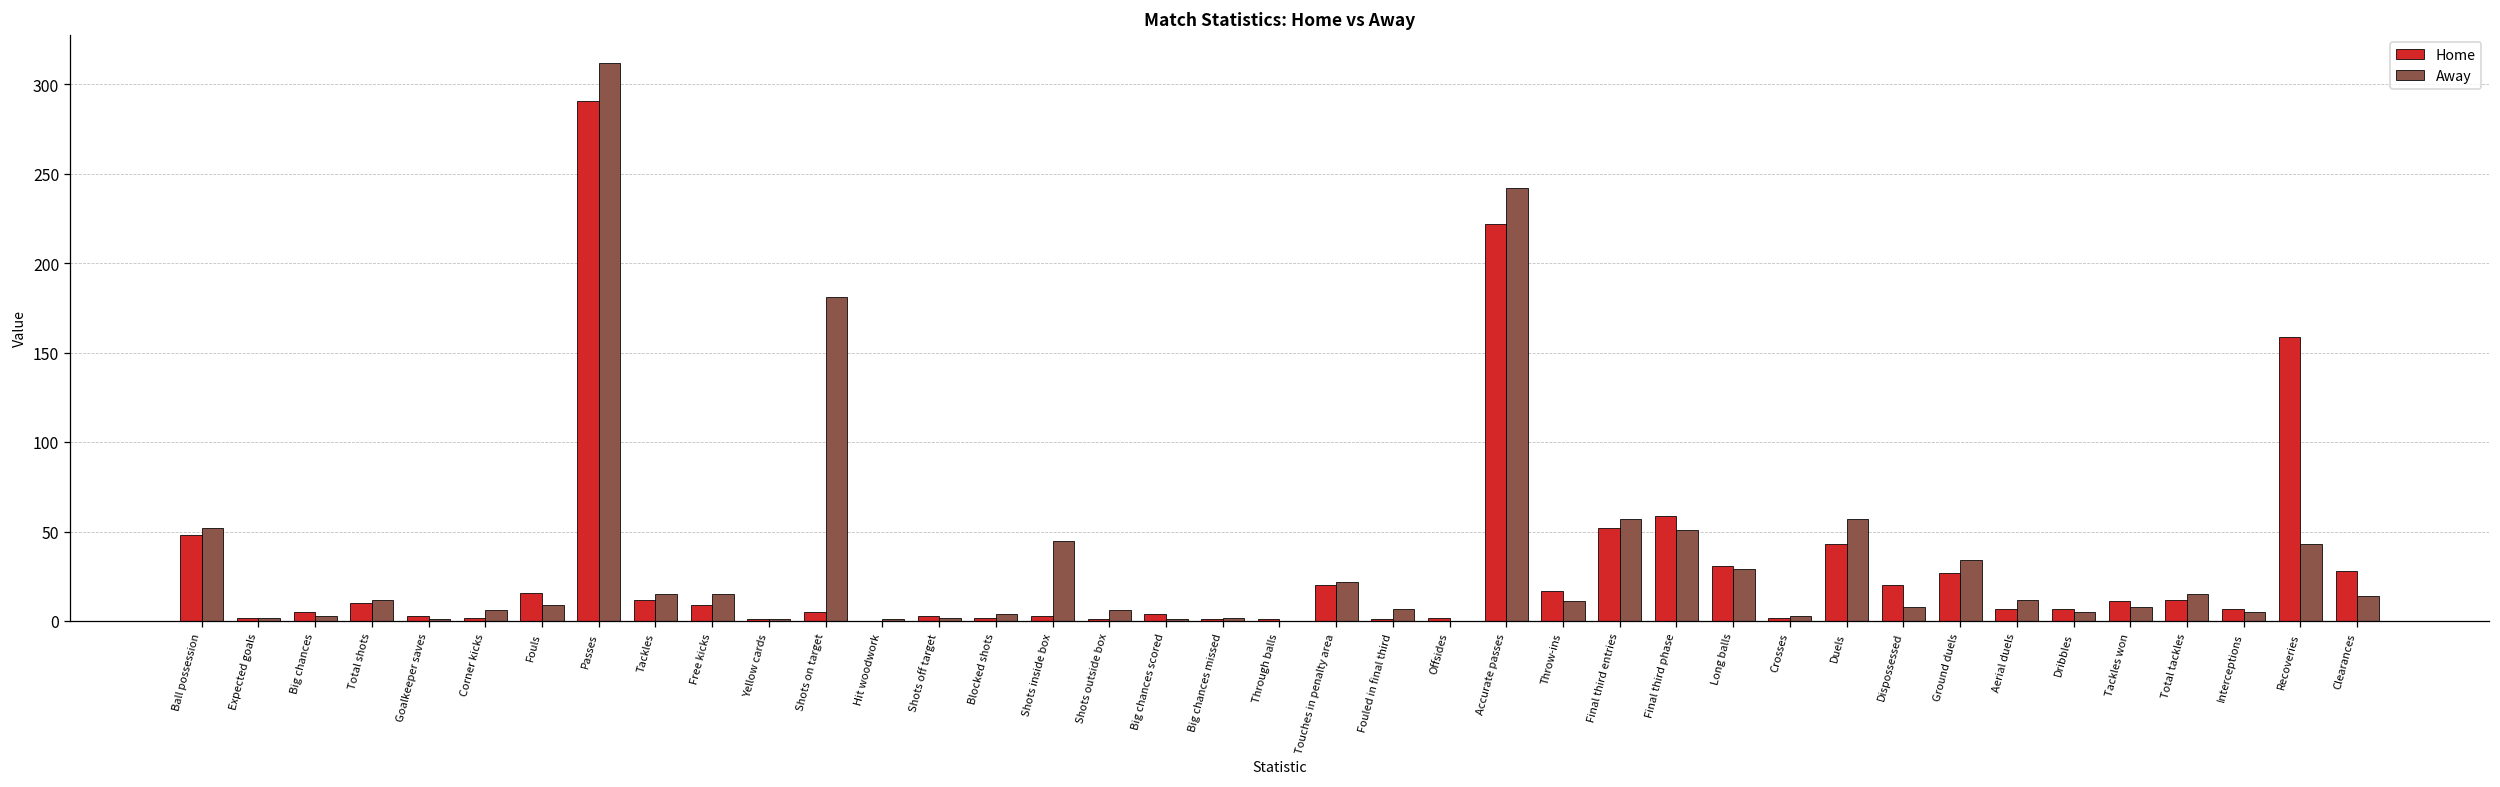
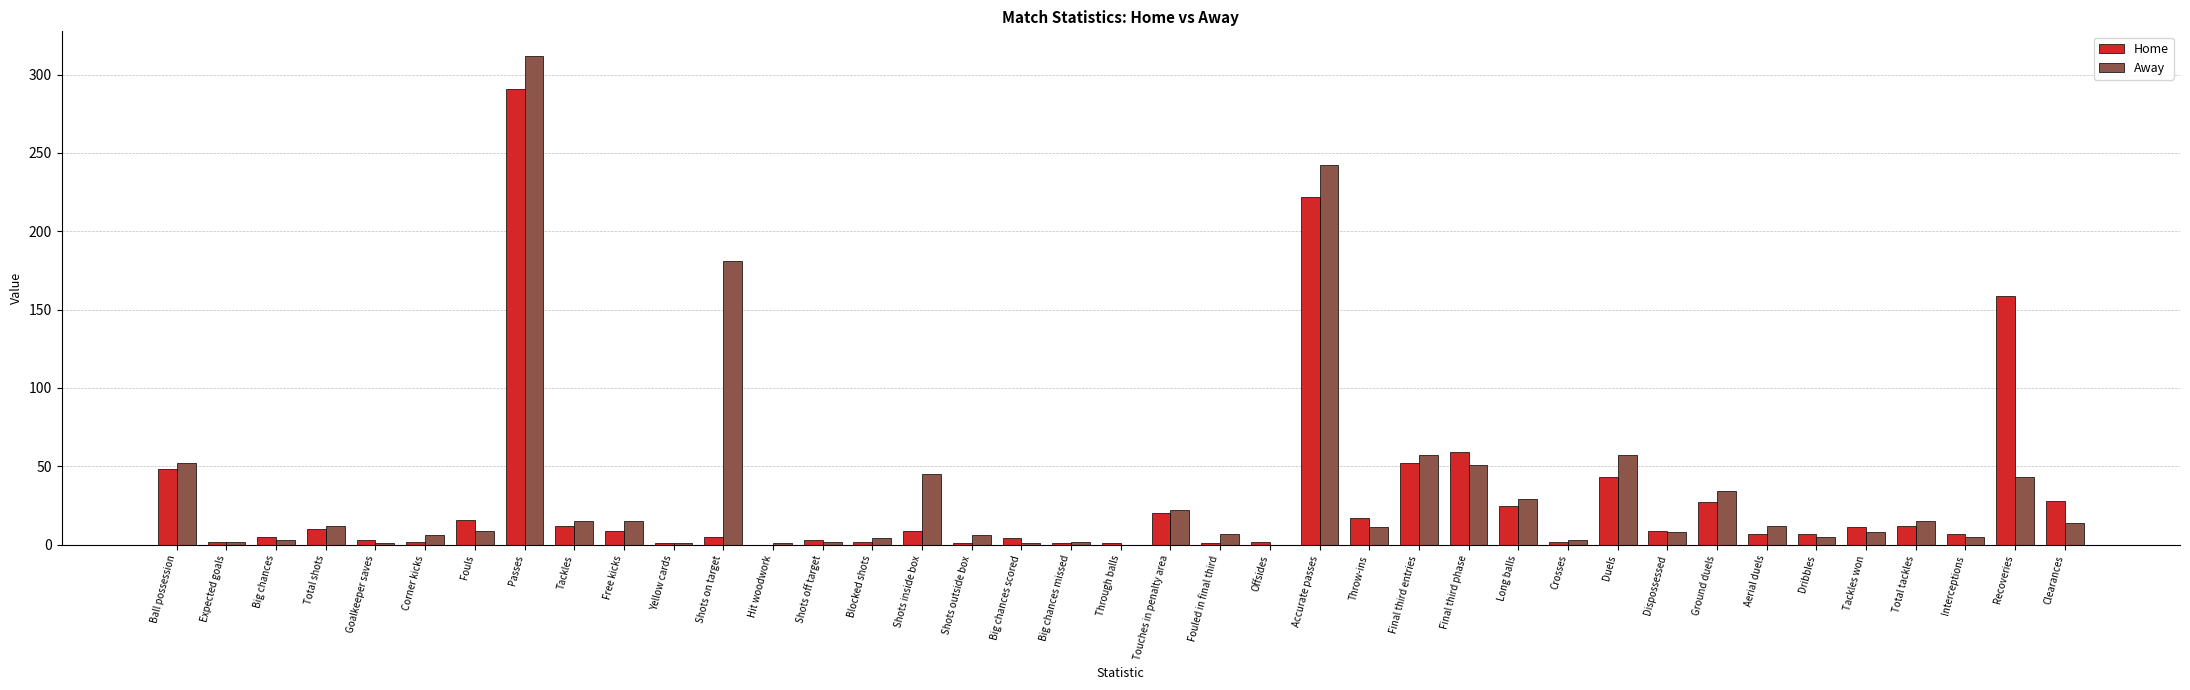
Home, Shots inside box: 3 -> 9
Home, Long balls: 31 -> 25
Home, Dispossessed: 20 -> 9
